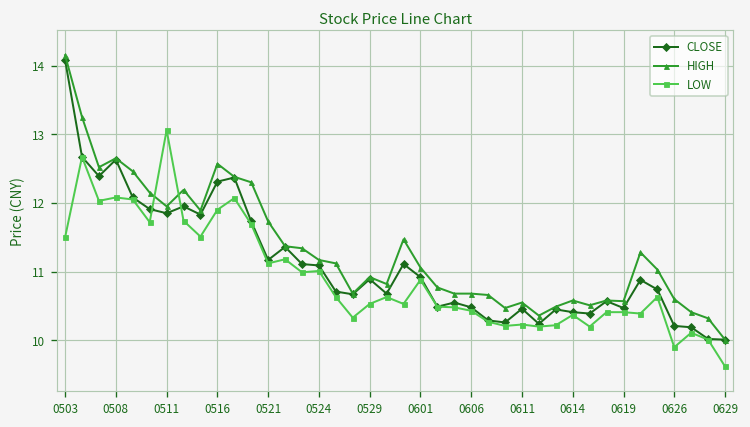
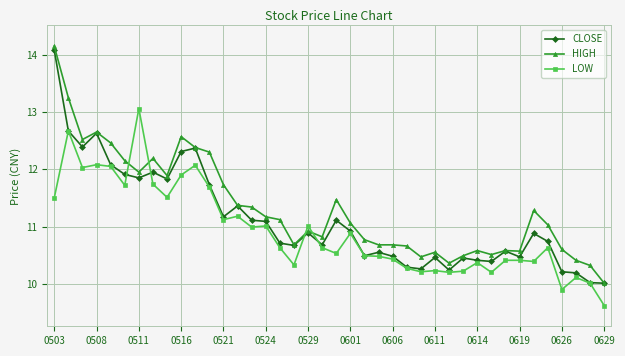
LOW, 0529: 10.5 -> 11.0
